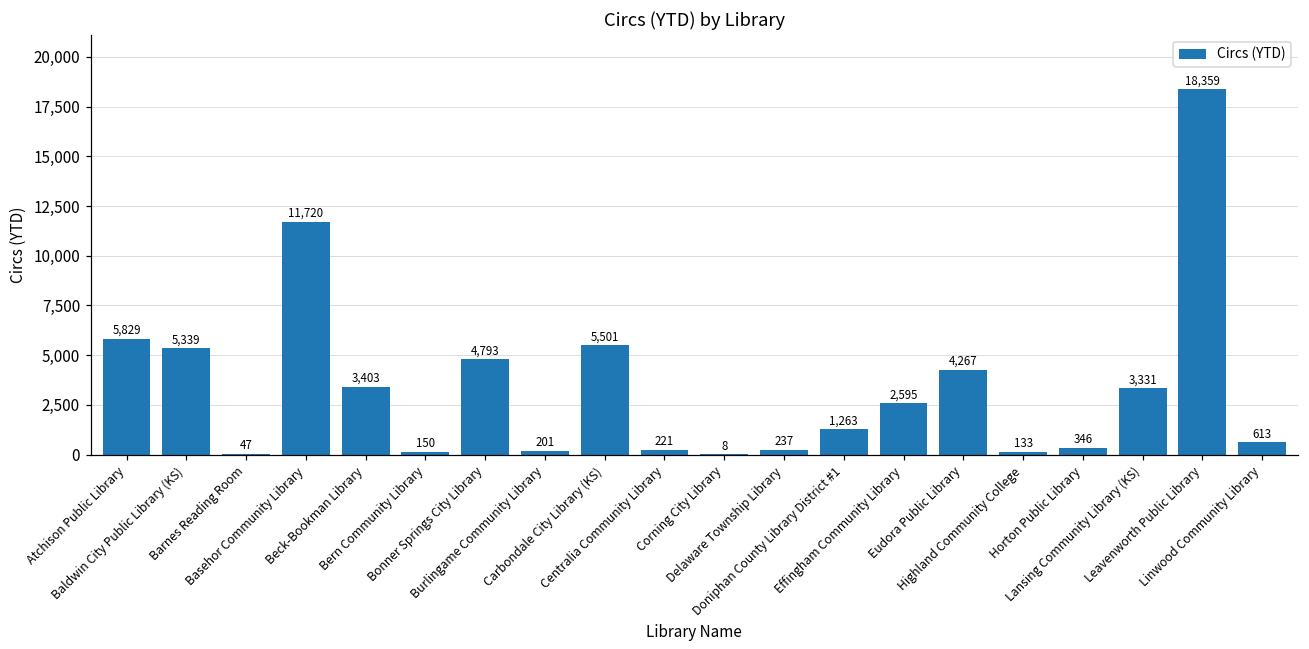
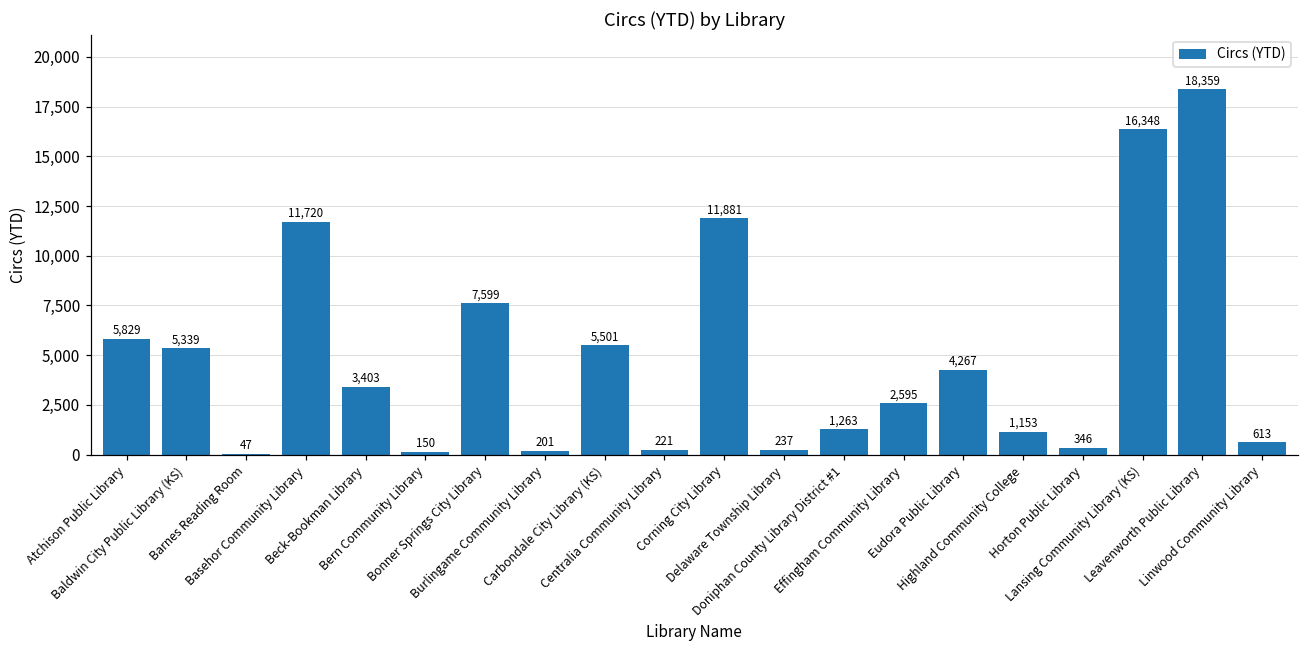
Bonner Springs City Library: 4,793 -> 7,599
Corning City Library: 8 -> 11,881
Highland Community College: 133 -> 1,153
Lansing Community Library (KS): 3,331 -> 16,348
